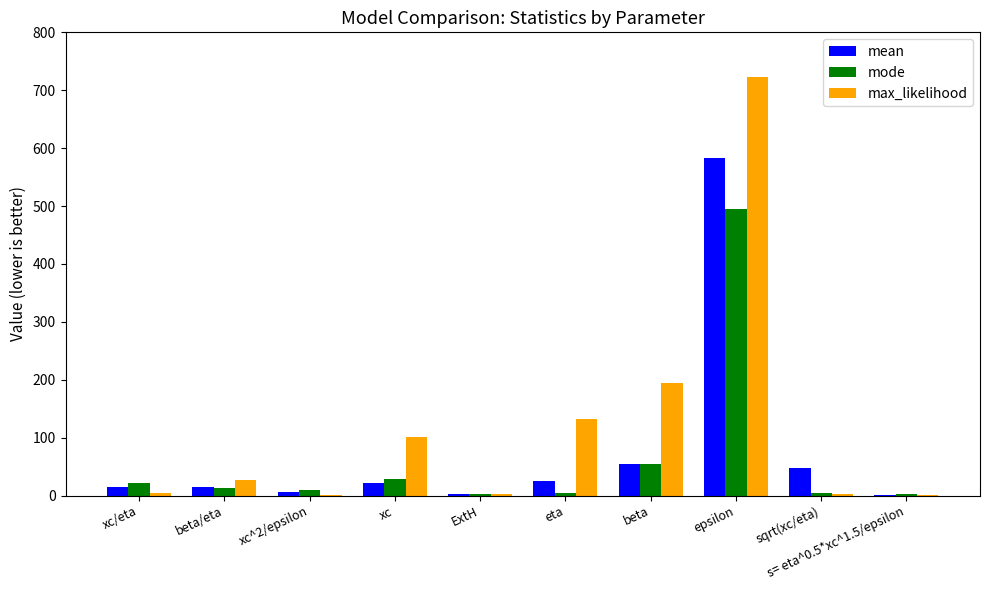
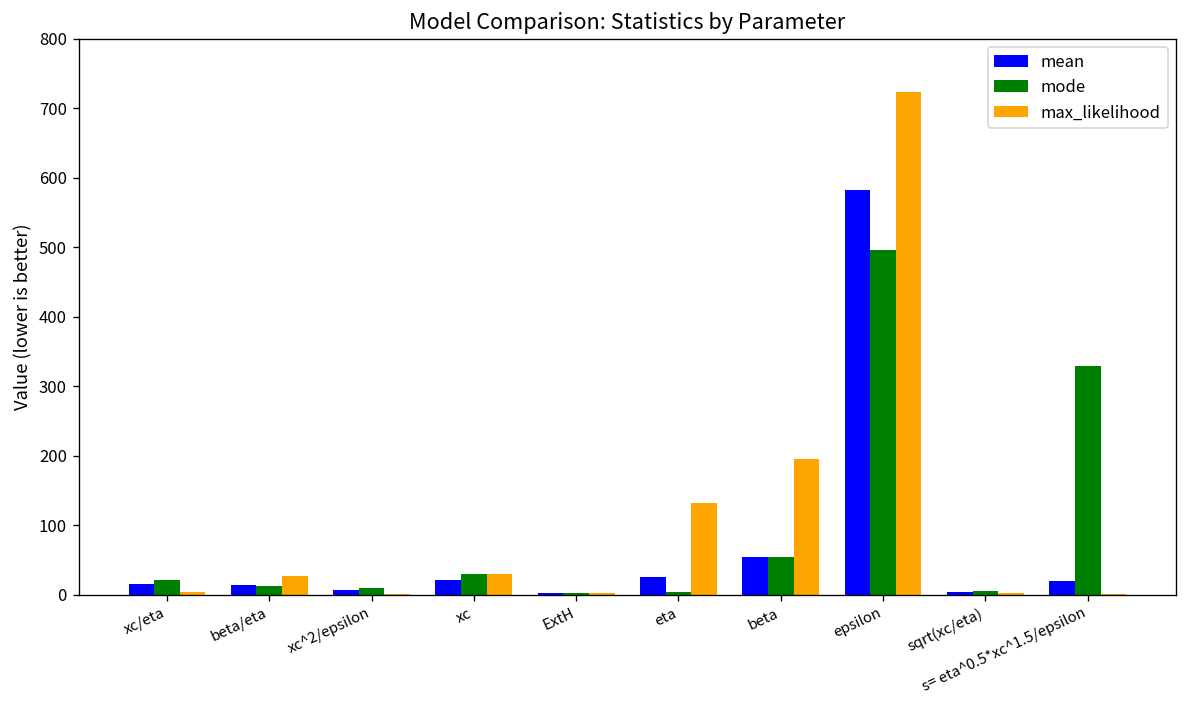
max_likelihood, xc: 100 -> 30
mean, sqrt(xc/eta): 50 -> 0
mean, s= eta^0.5*xc^1.5/epsilon: 0 -> 20
mode, s= eta^0.5*xc^1.5/epsilon: 0 -> 330
